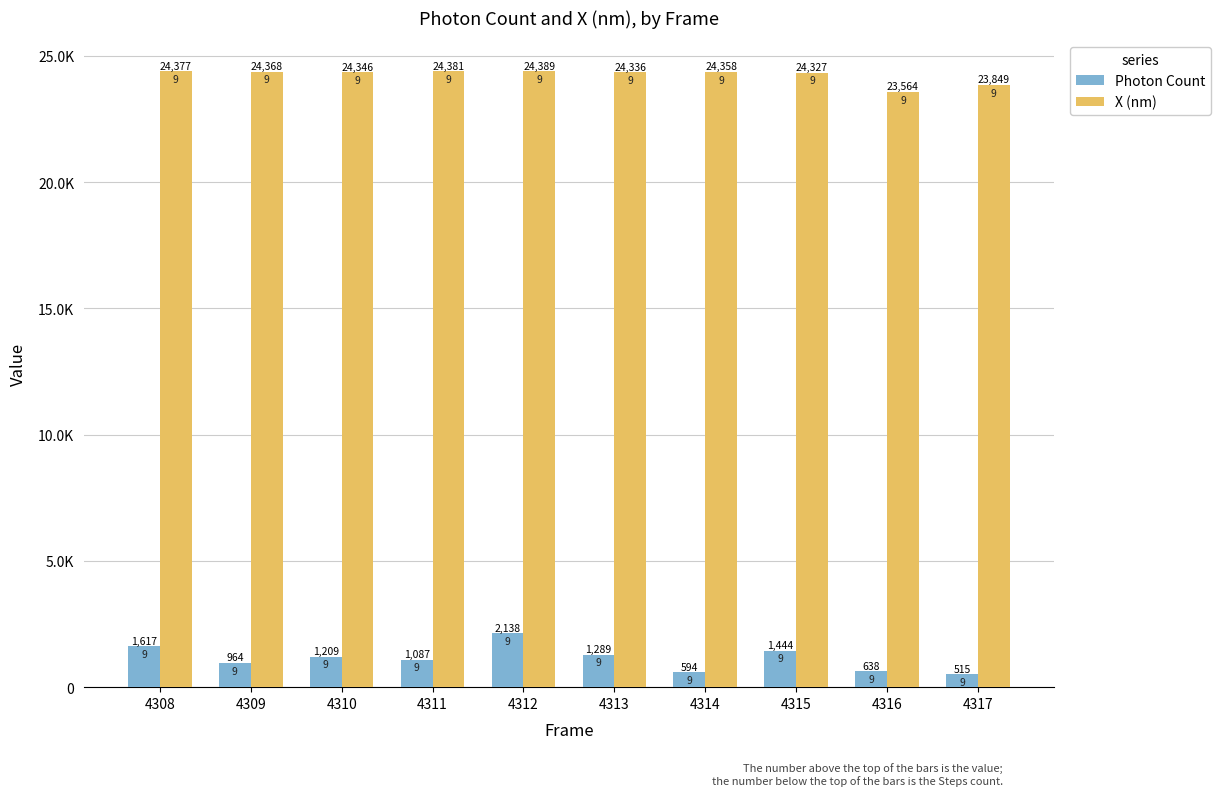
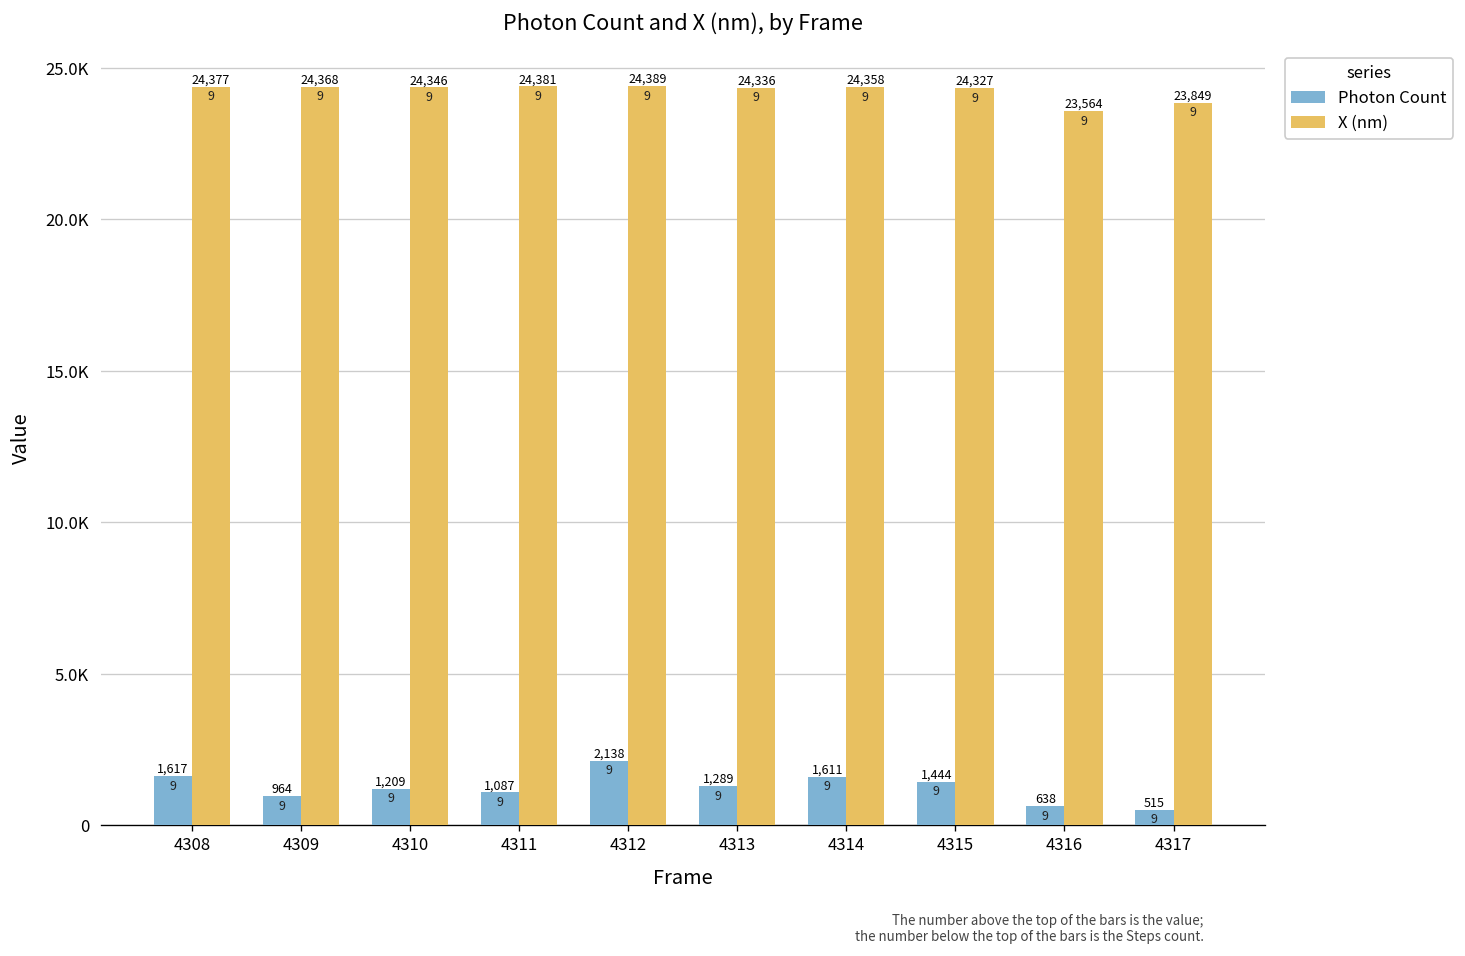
Photon Count, 4314: 594 -> 1,611
